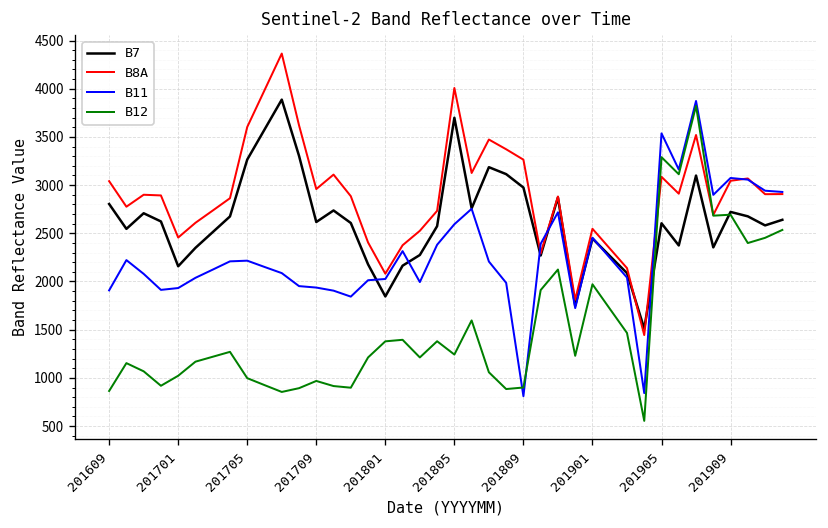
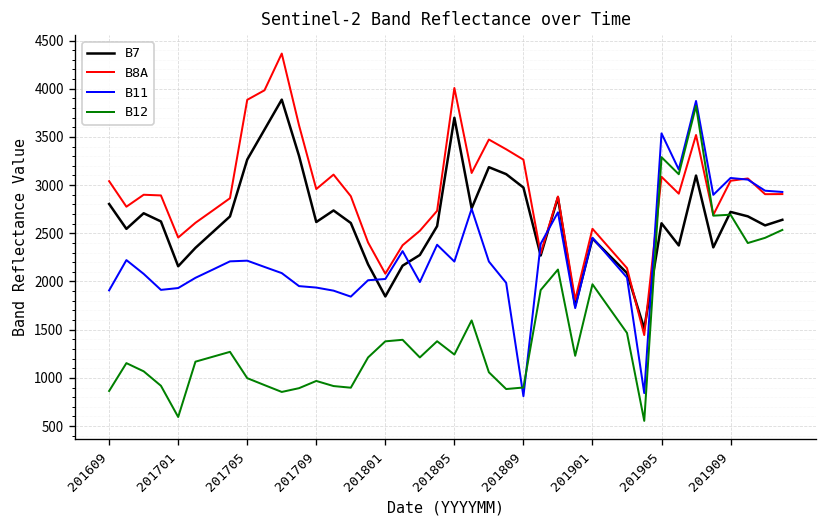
B12, 201701: 1000 -> 600
B8A, 201705: 3600 -> 3900
B11, 201805: 2600 -> 2200
